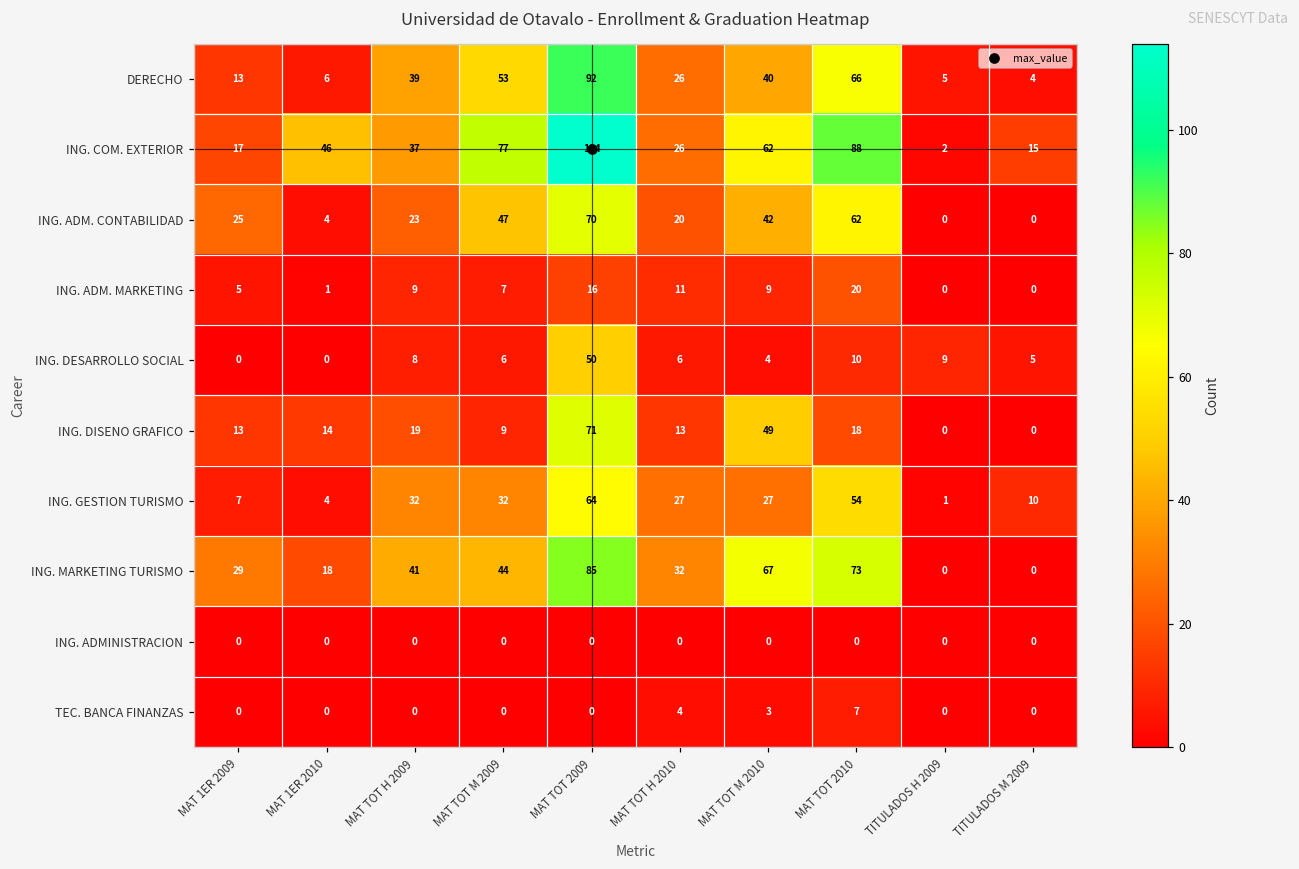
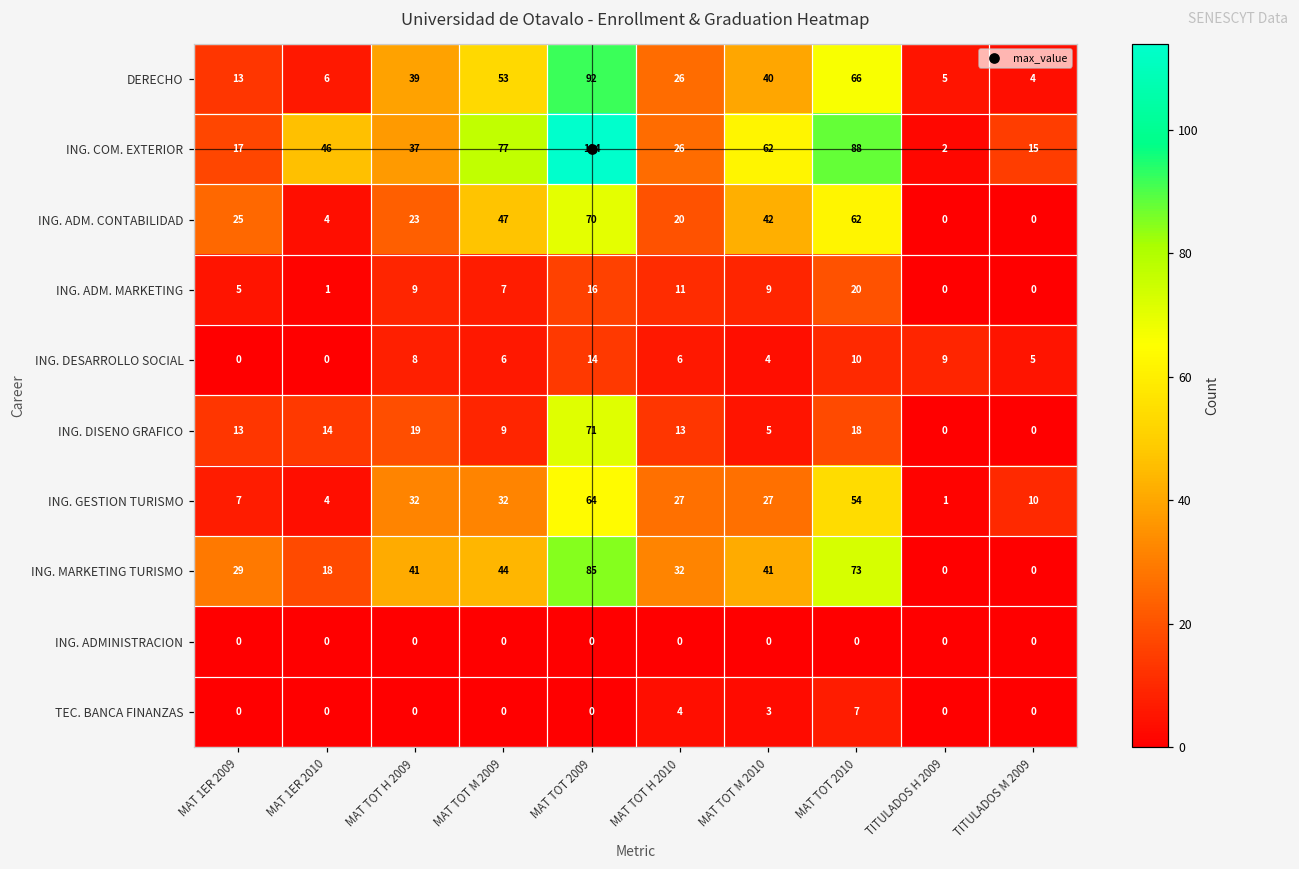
ING. DESARROLLO SOCIAL, MAT TOT 2009: 50 -> 14
ING. DISENO GRAFICO, MAT TOT M 2010: 49 -> 5
ING. MARKETING TURISMO, MAT TOT M 2010: 67 -> 41
